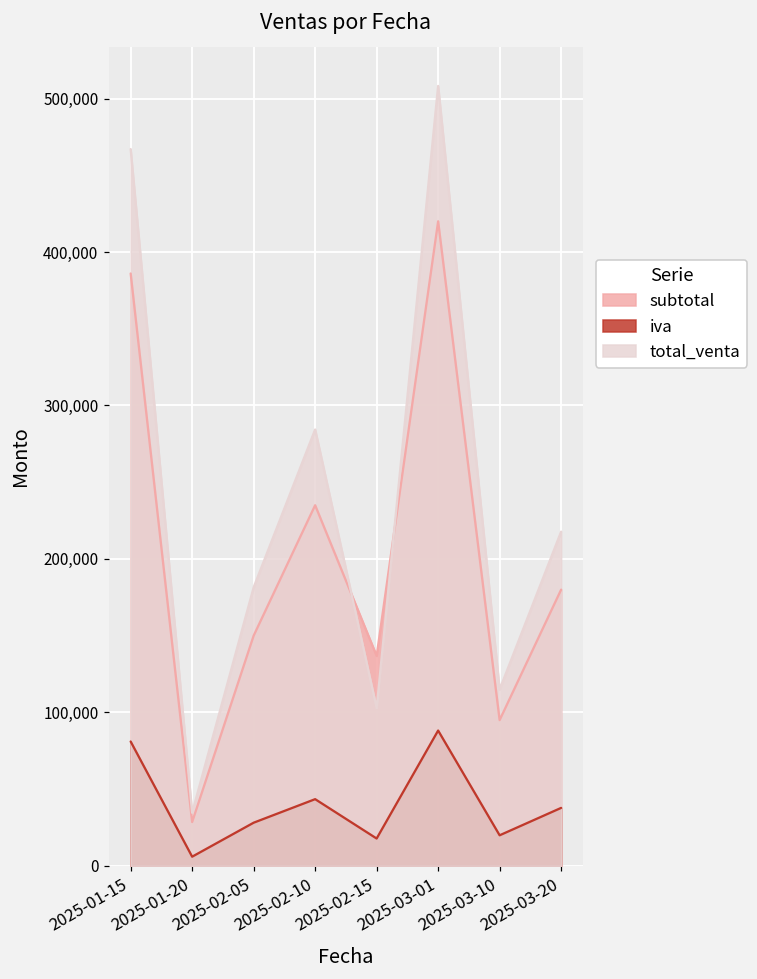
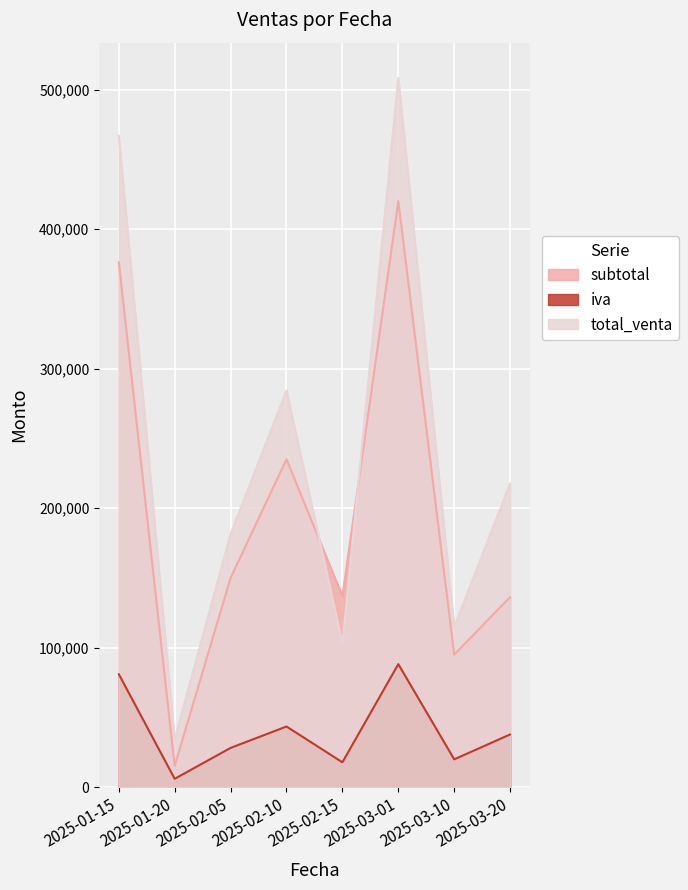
subtotal, 2025-01-15: 386,000 -> 376,000
subtotal, 2025-01-20: 29,000 -> 15,000
subtotal, 2025-03-20: 180,000 -> 136,000
